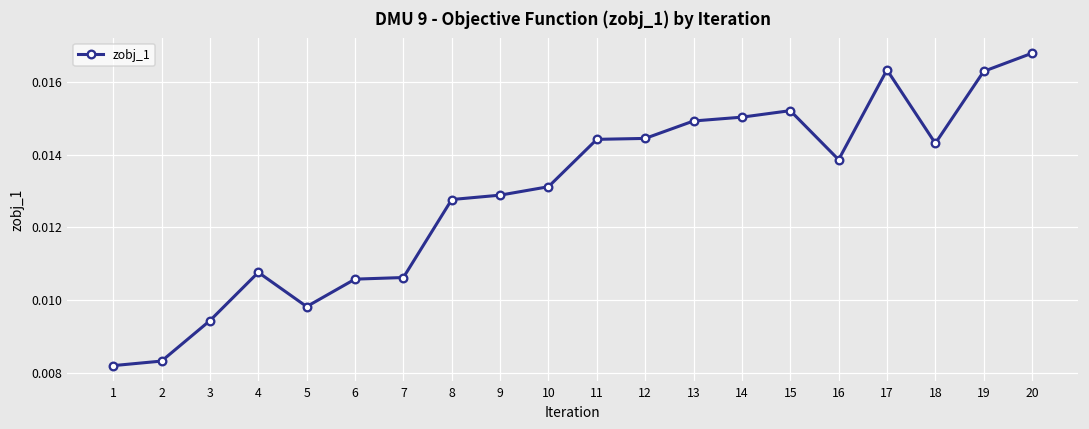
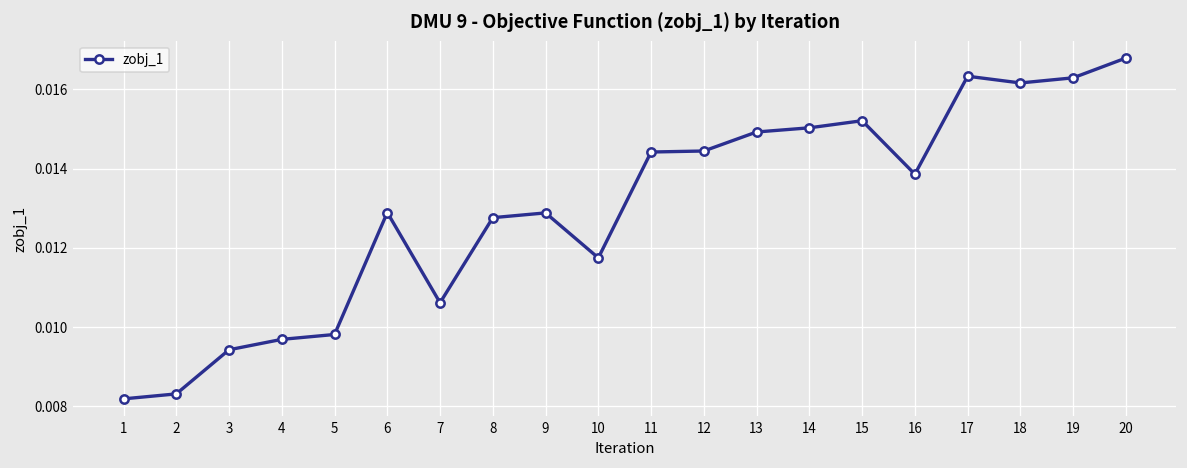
4: 0.0108 -> 0.0097
6: 0.0106 -> 0.0129
10: 0.0131 -> 0.0117
18: 0.0143 -> 0.0162
